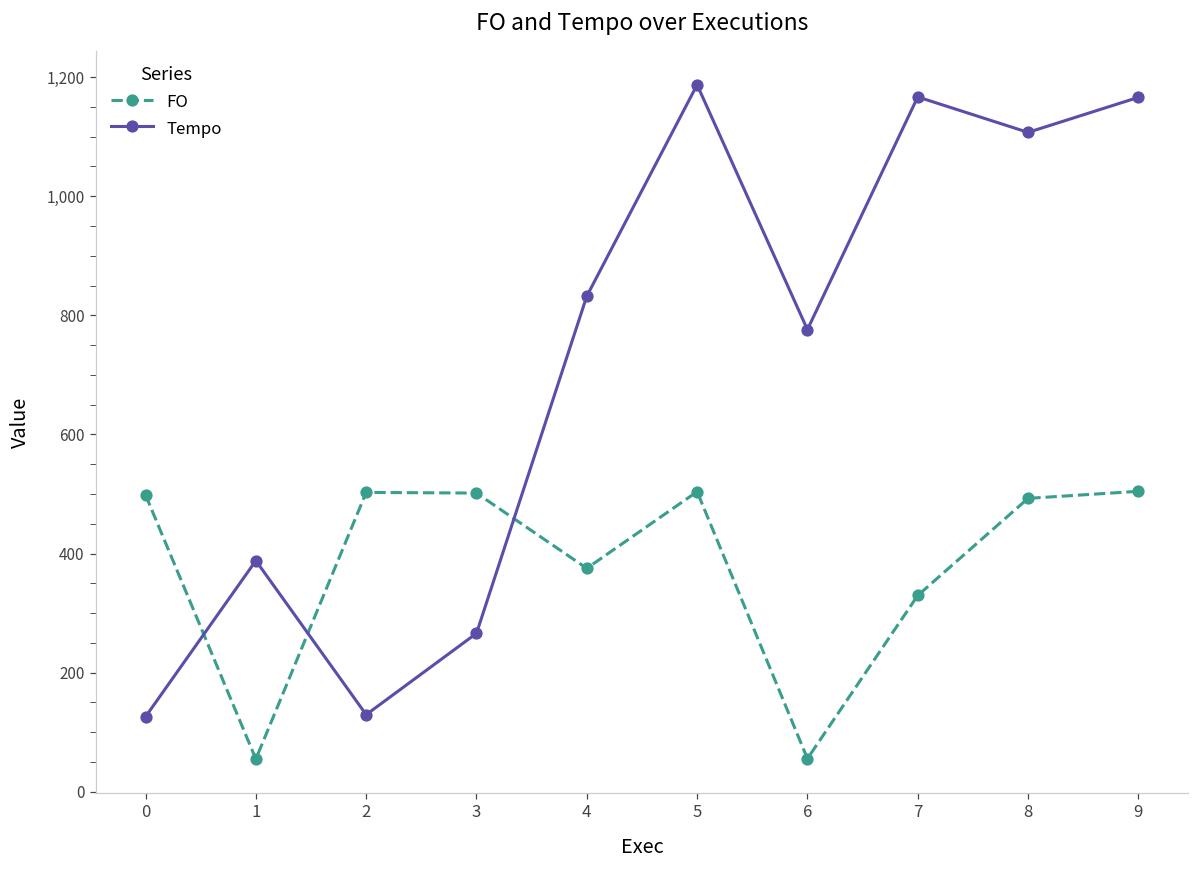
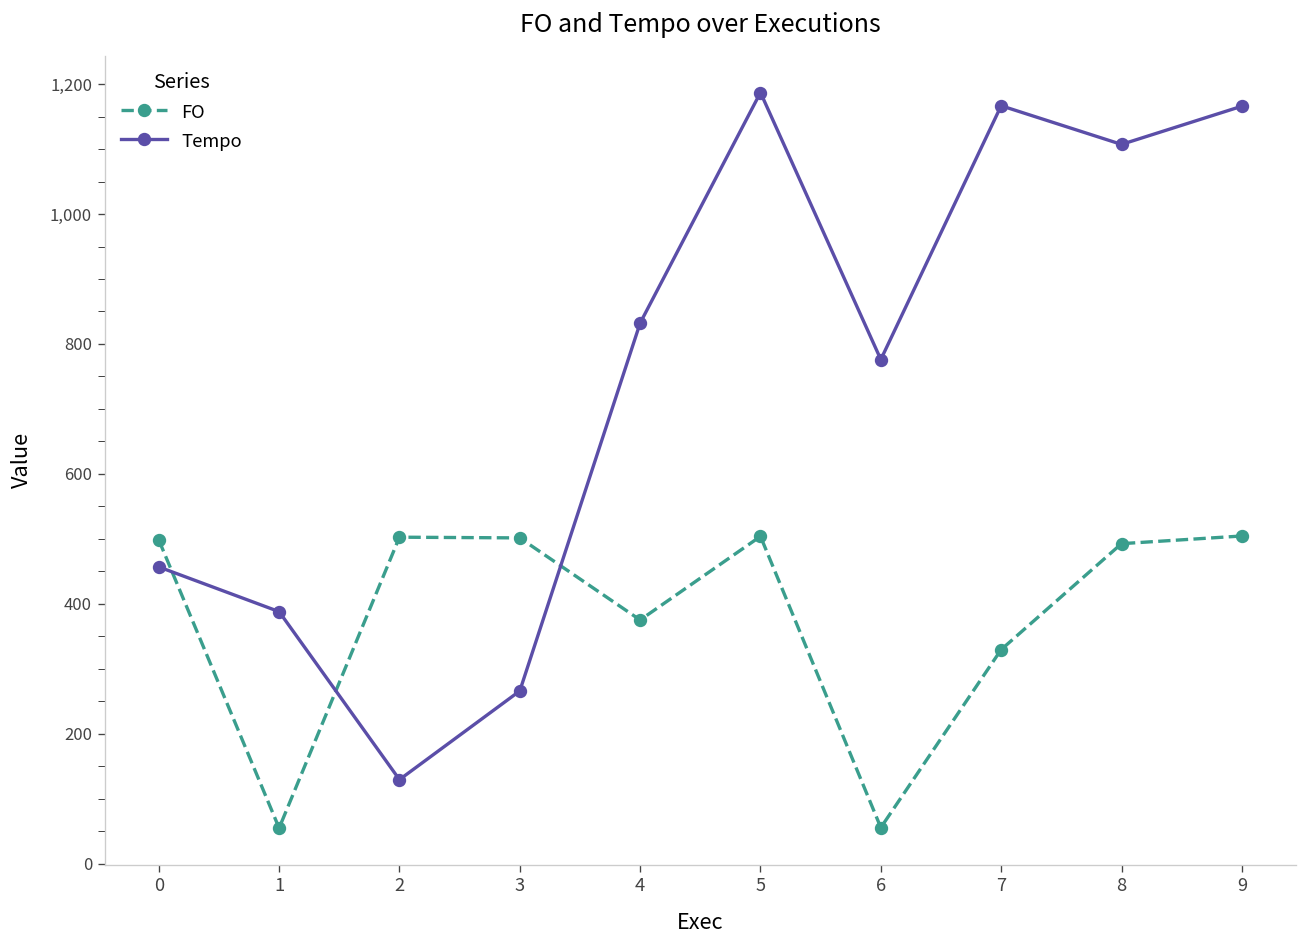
Tempo, 0: 130 -> 460
